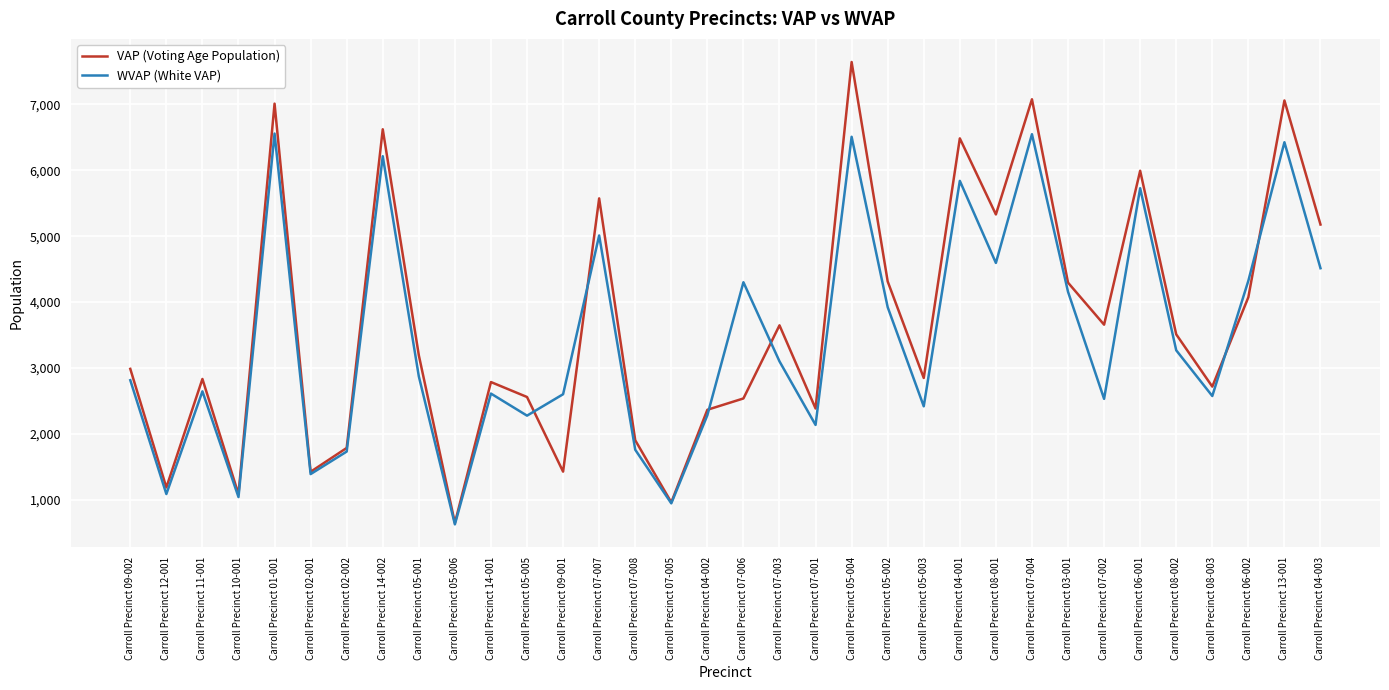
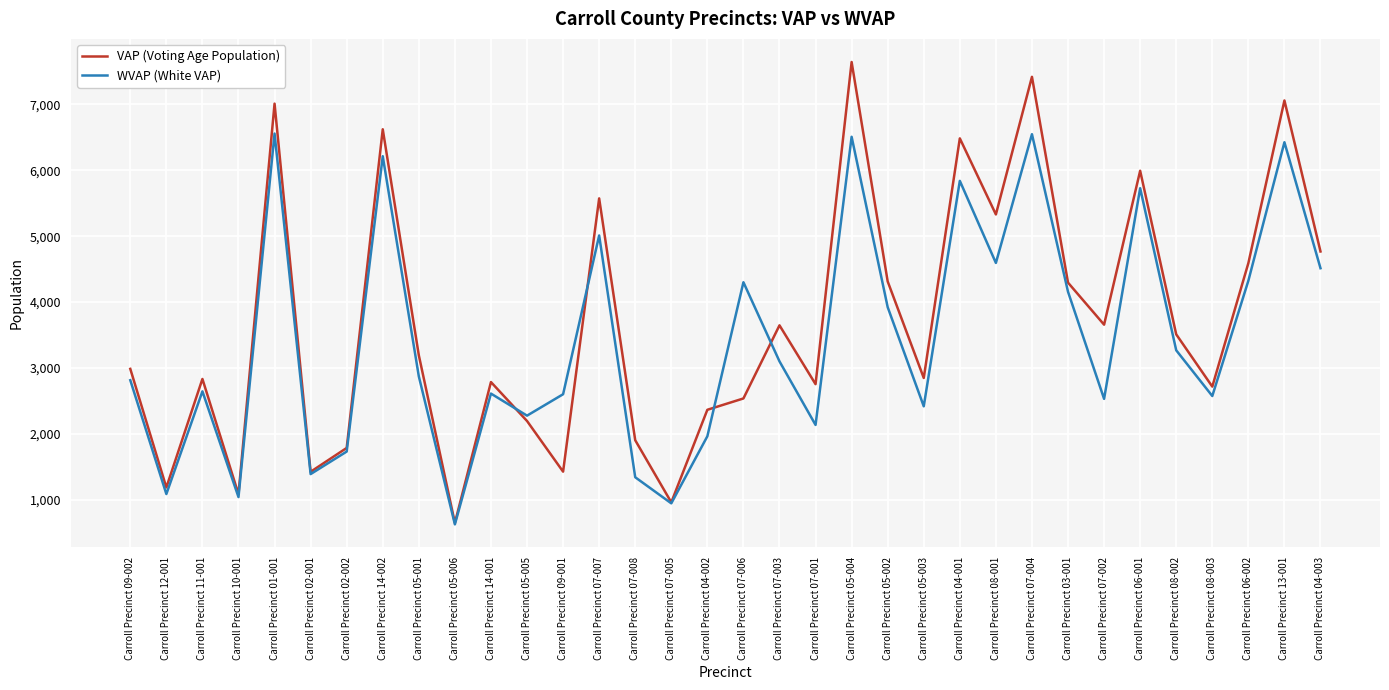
VAP (Voting Age Population), Carroll Precinct 05-005: 2,600 -> 2,200
WVAP (White VAP), Carroll Precinct 07-008: 1,800 -> 1,300
WVAP (White VAP), Carroll Precinct 04-002: 2,300 -> 2,000
VAP (Voting Age Population), Carroll Precinct 07-001: 2,400 -> 2,800
VAP (Voting Age Population), Carroll Precinct 07-004: 7,100 -> 7,400
VAP (Voting Age Population), Carroll Precinct 06-002: 4,100 -> 4,600
VAP (Voting Age Population), Carroll Precinct 04-003: 5,200 -> 4,800
